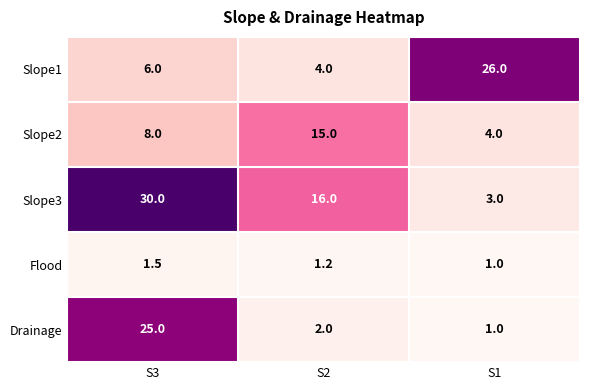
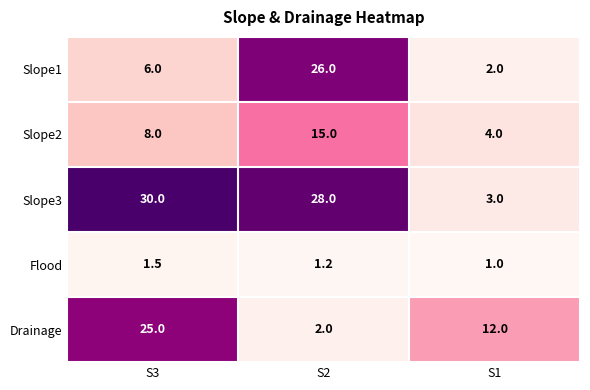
Slope1, S2: 4.0 -> 26.0
Slope1, S1: 26.0 -> 2.0
Slope3, S2: 16.0 -> 28.0
Drainage, S1: 1.0 -> 12.0
